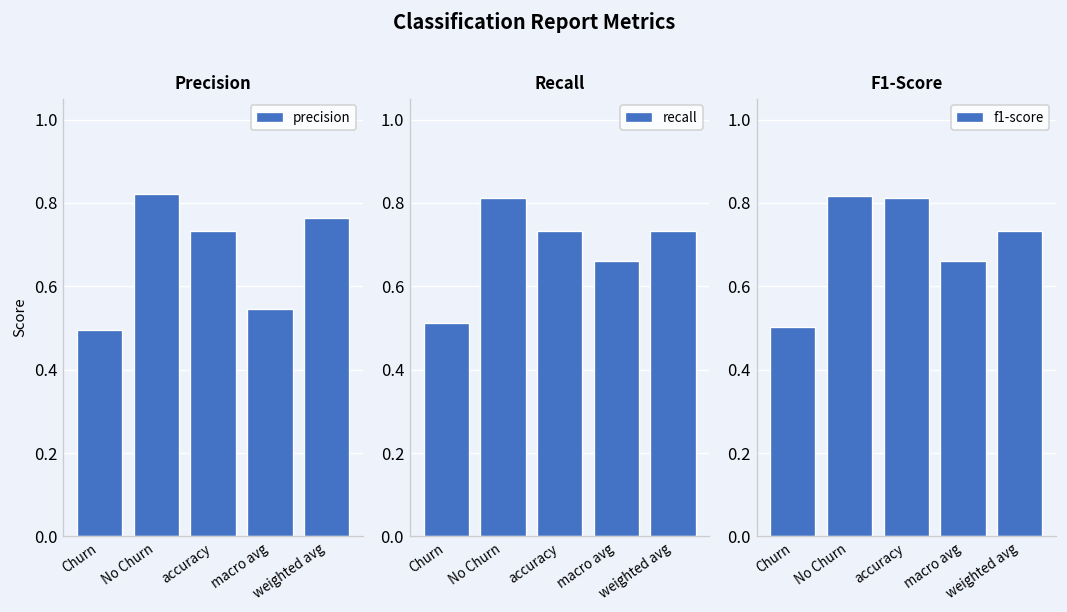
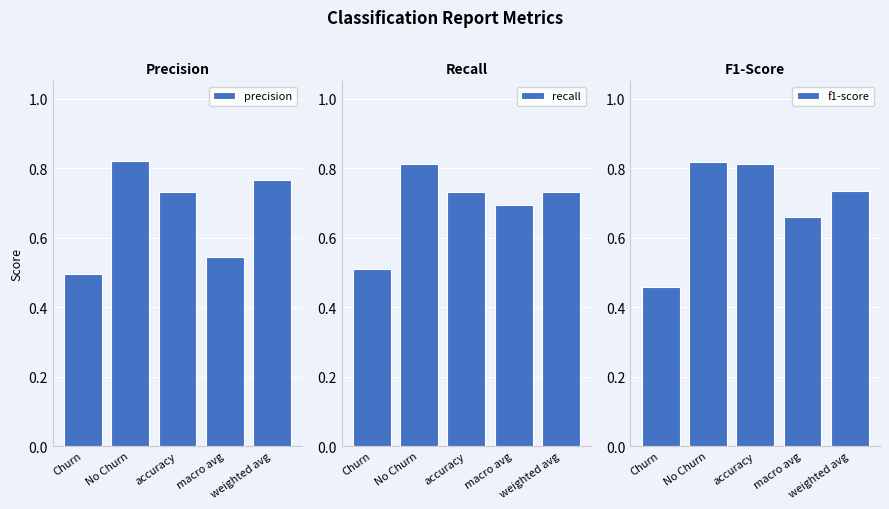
Recall, macro avg: 0.66 -> 0.69
F1-Score, Churn: 0.50 -> 0.46
